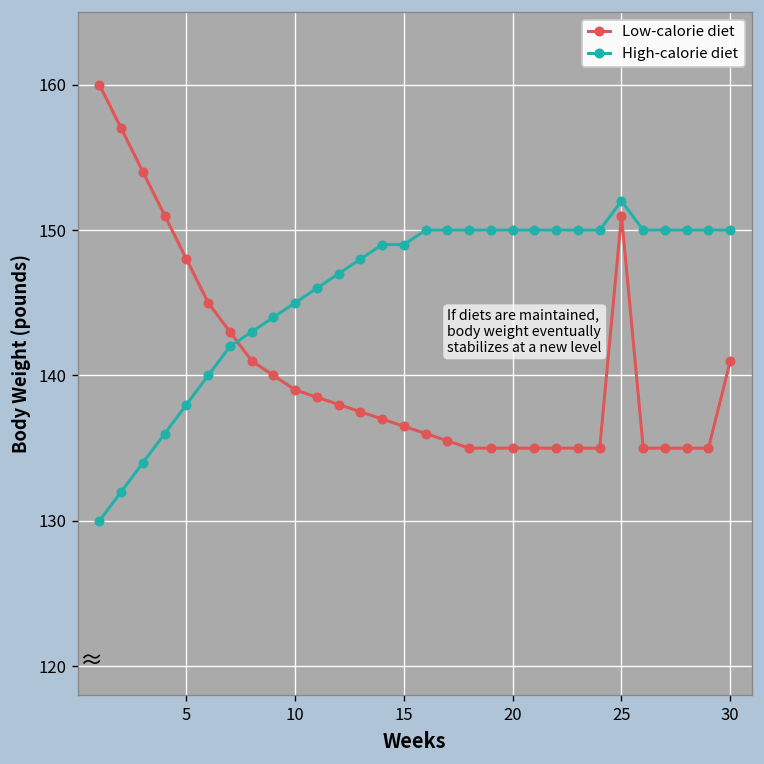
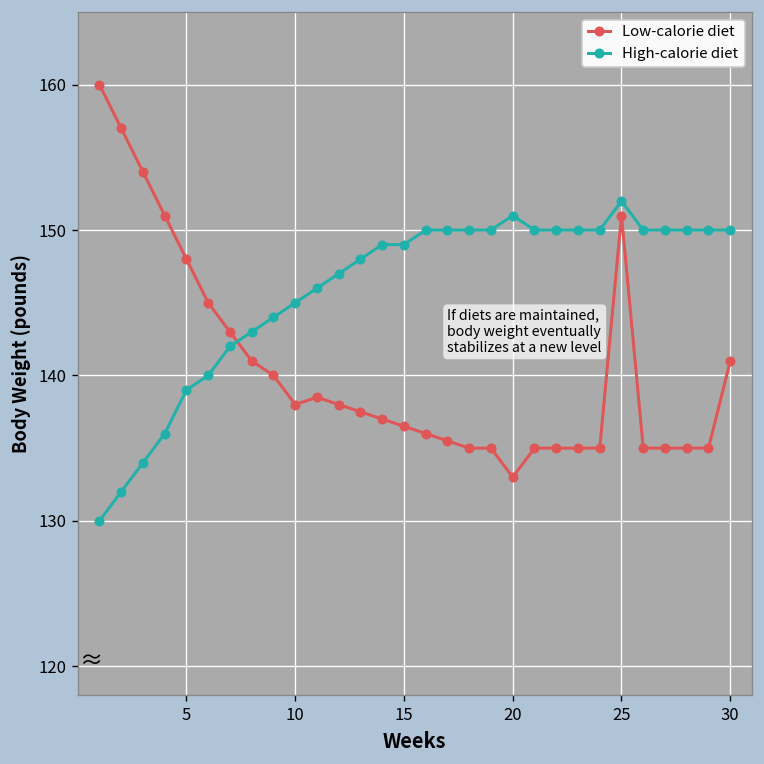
High-calorie diet, 5: 138 -> 139
Low-calorie diet, 10: 139 -> 138
Low-calorie diet, 20: 135 -> 133
High-calorie diet, 20: 150 -> 151
